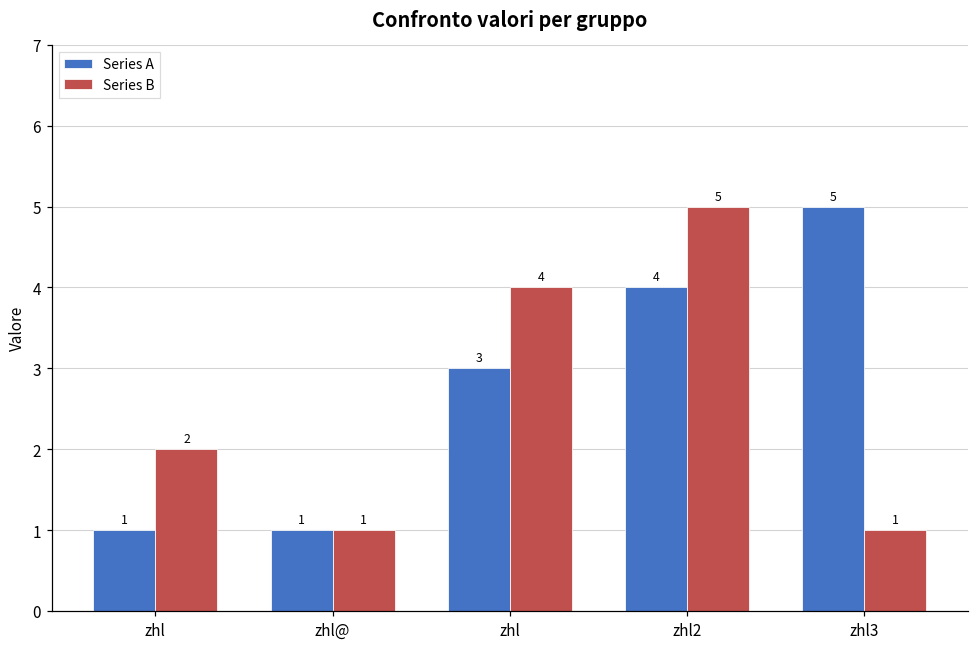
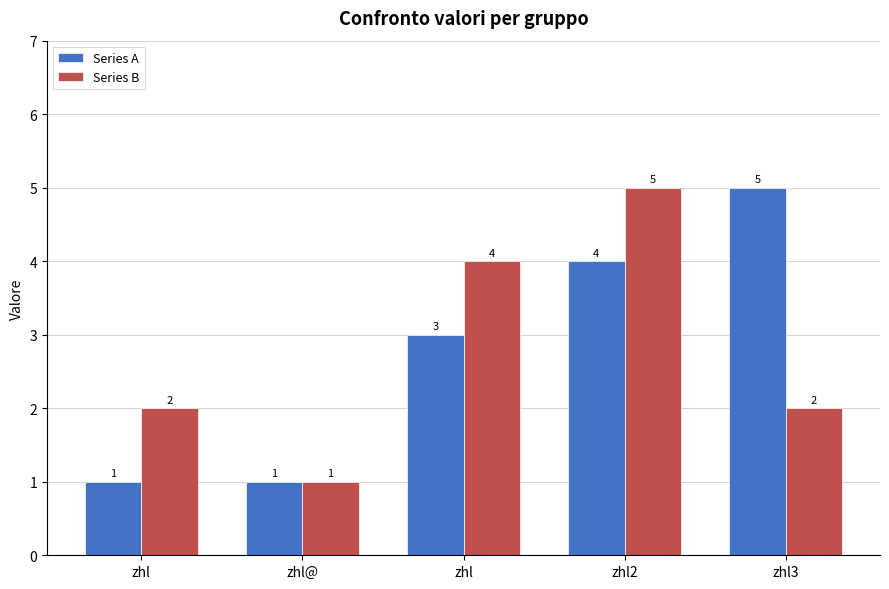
Series B, zhl3: 1 -> 2
